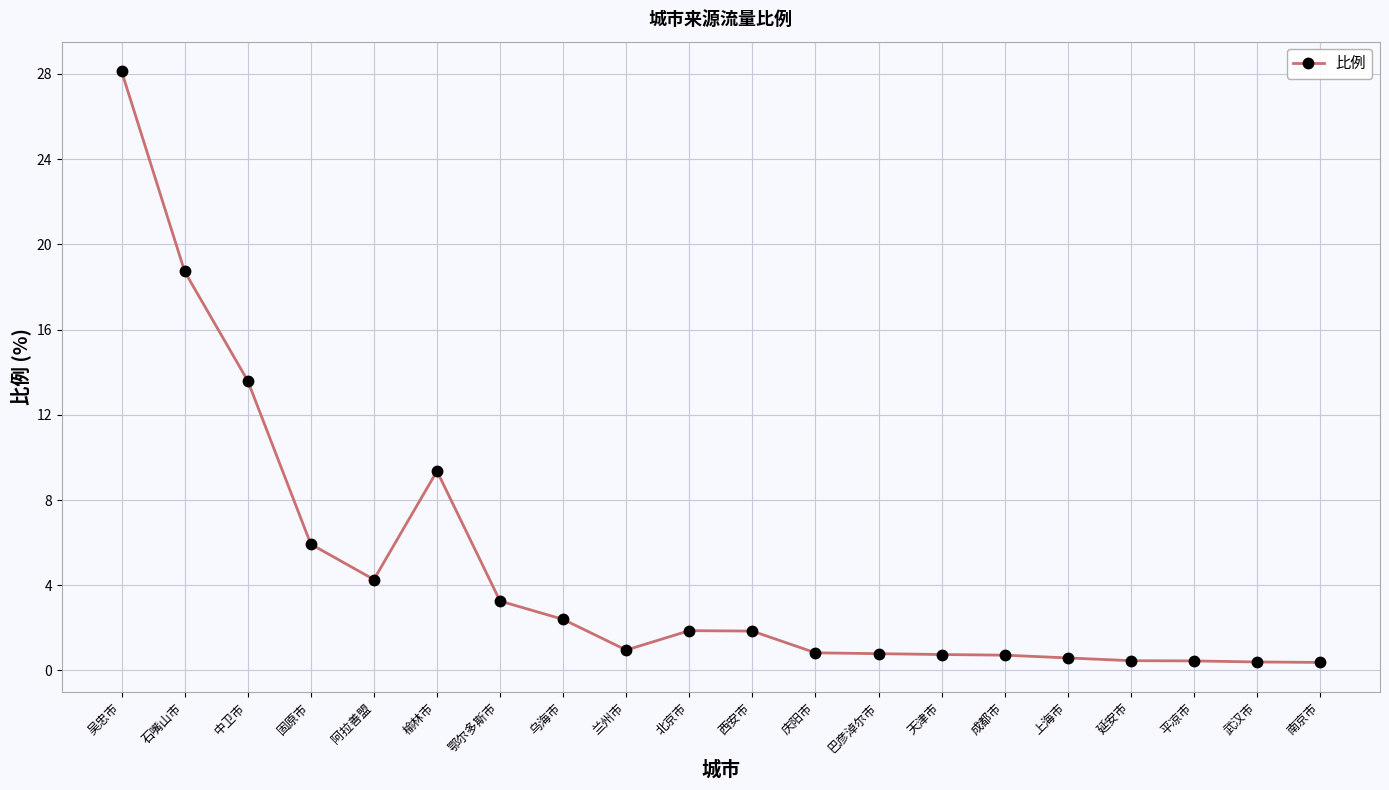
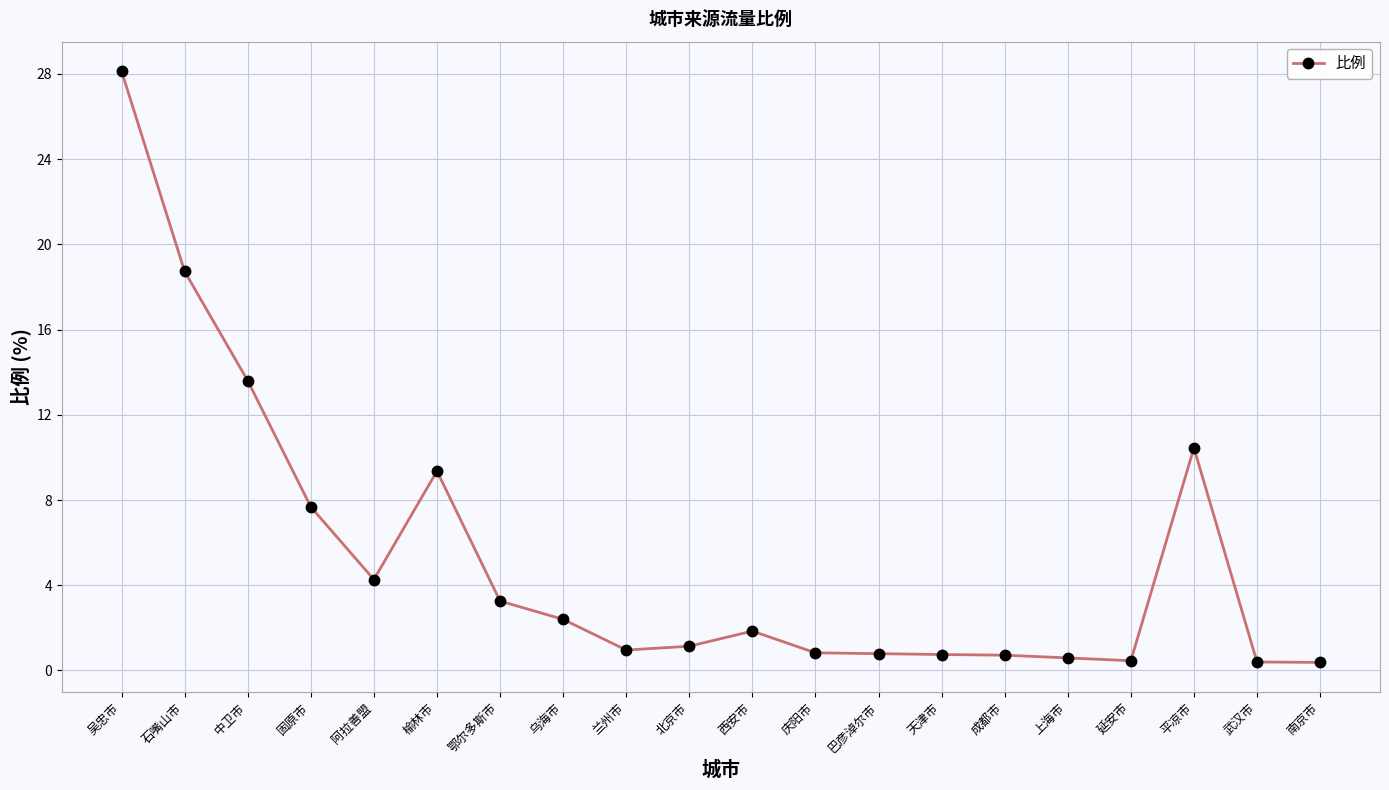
固原市: 5.9 -> 7.7
北京市: 1.9 -> 1.1
平凉市: 0.5 -> 10.5
